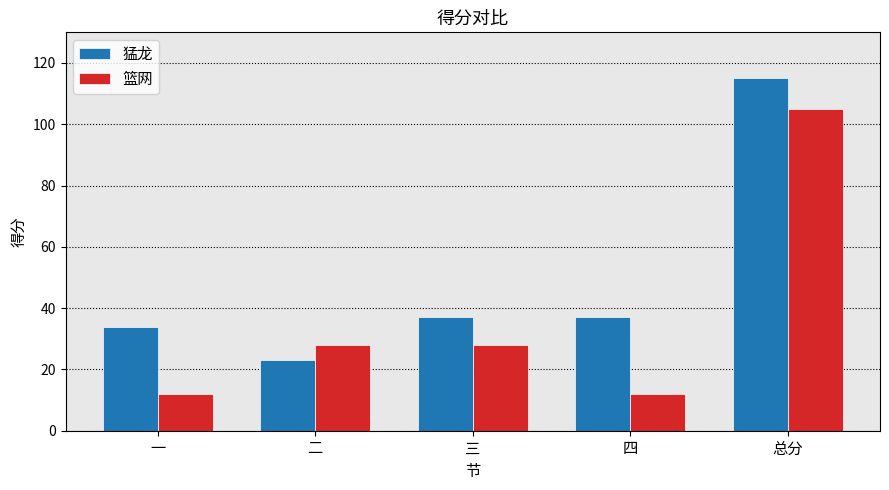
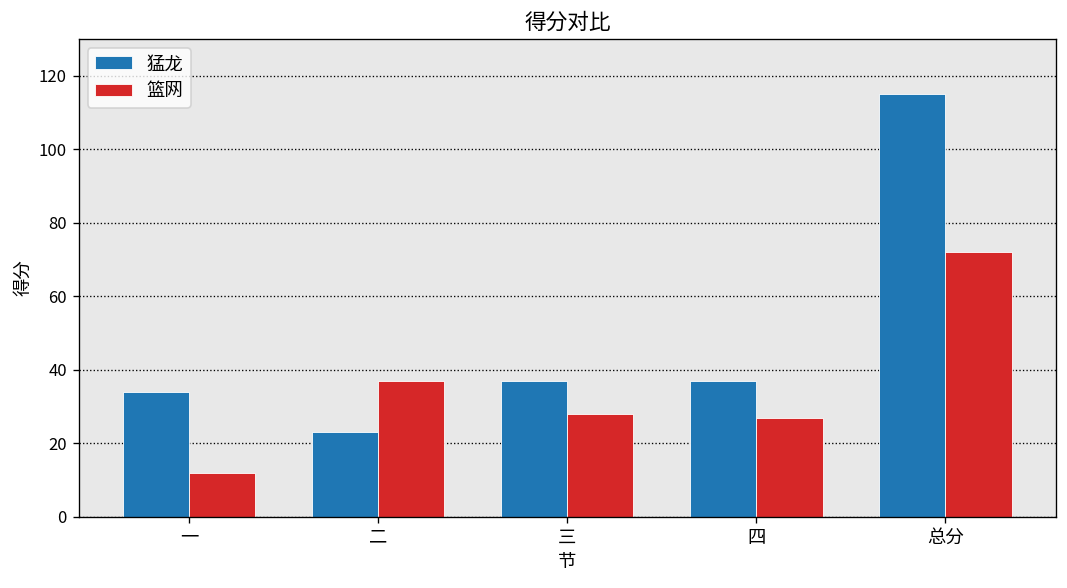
篮网, 二: 28 -> 37
篮网, 四: 12 -> 27
篮网, 总分: 105 -> 72
